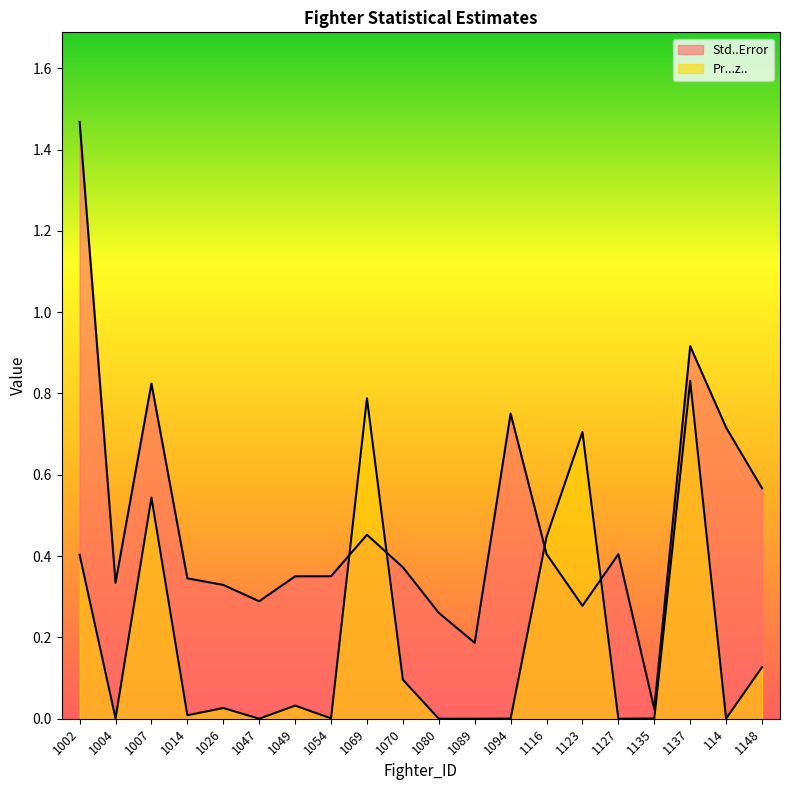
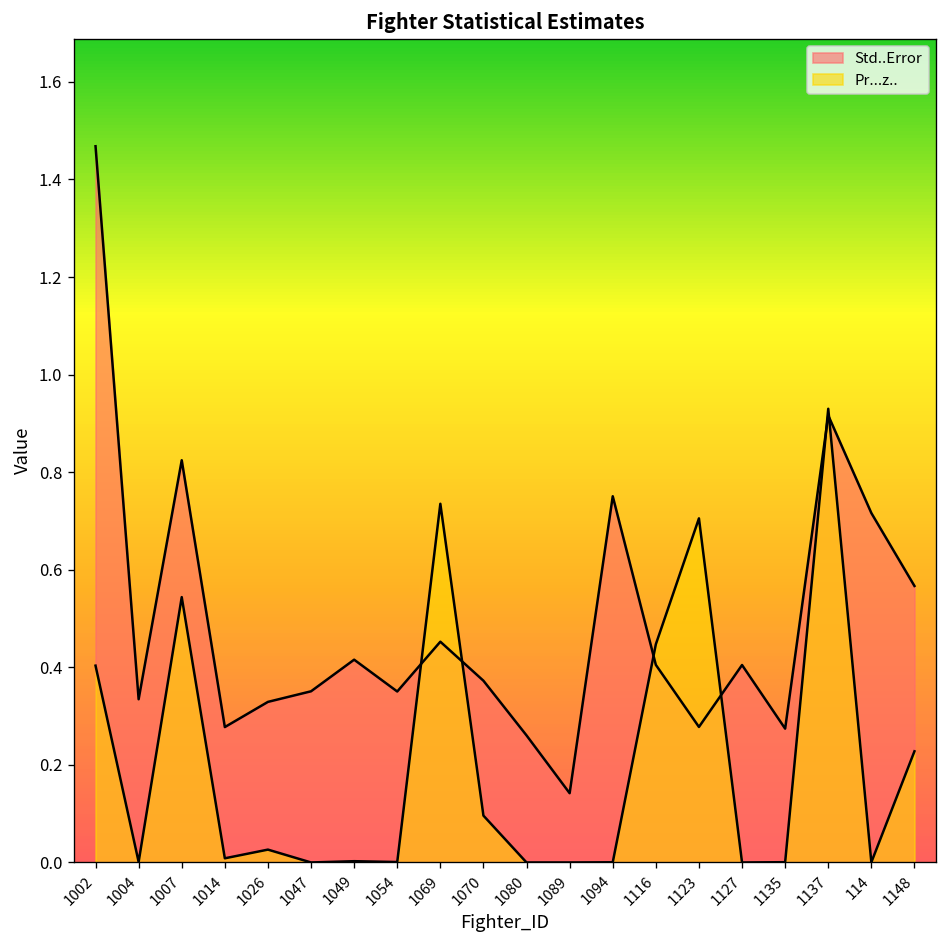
Std..Error, 1014: 0.35 -> 0.28
Std..Error, 1047: 0.29 -> 0.35
Std..Error, 1049: 0.35 -> 0.42
Pr...z.., 1049: 0.03 -> 0.00
Pr...z.., 1069: 0.79 -> 0.74
Std..Error, 1089: 0.19 -> 0.14
Std..Error, 1135: 0.02 -> 0.27
Pr...z.., 1137: 0.83 -> 0.93
Pr...z.., 1148: 0.13 -> 0.23
